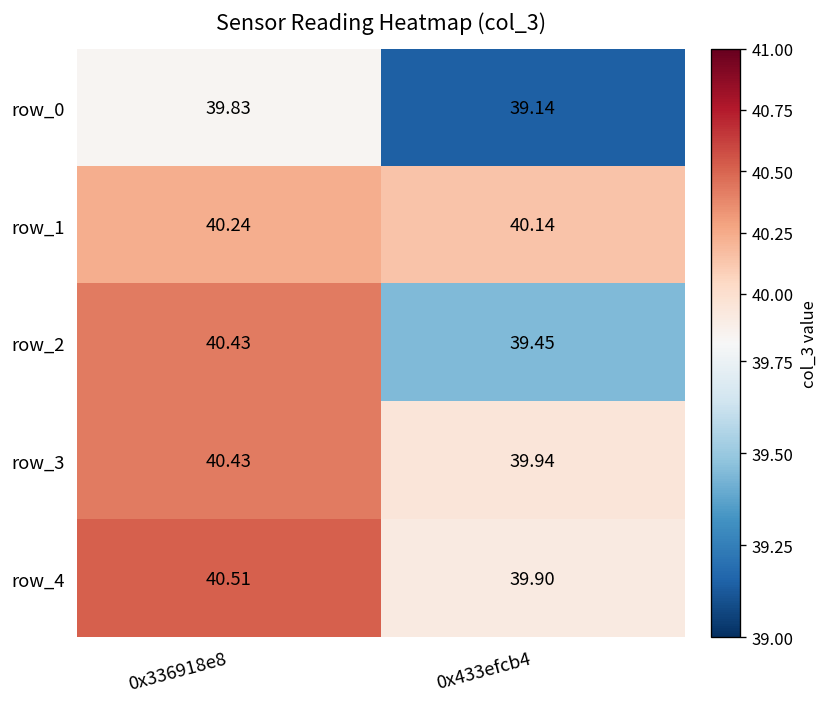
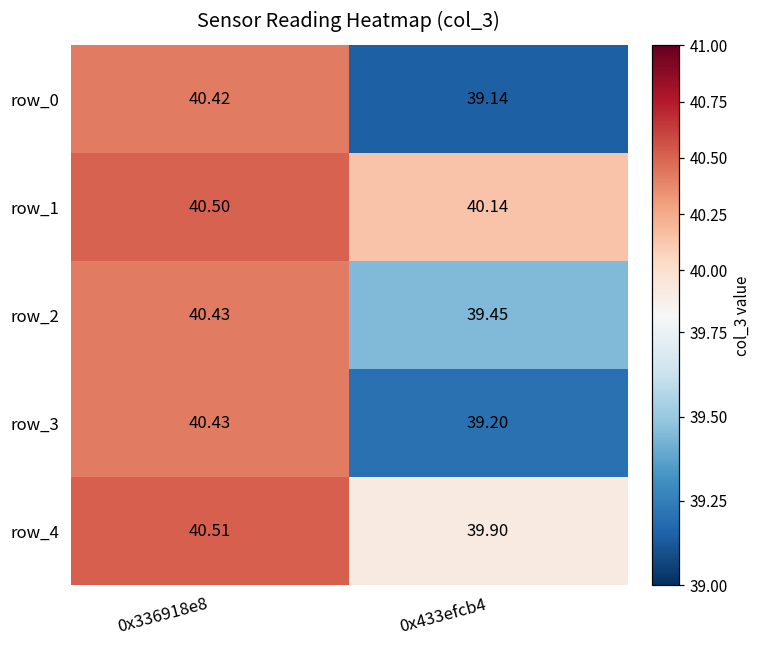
row_0, 0x336918e8: 39.83 -> 40.42
row_1, 0x336918e8: 40.24 -> 40.50
row_3, 0x433efcb4: 39.94 -> 39.20
